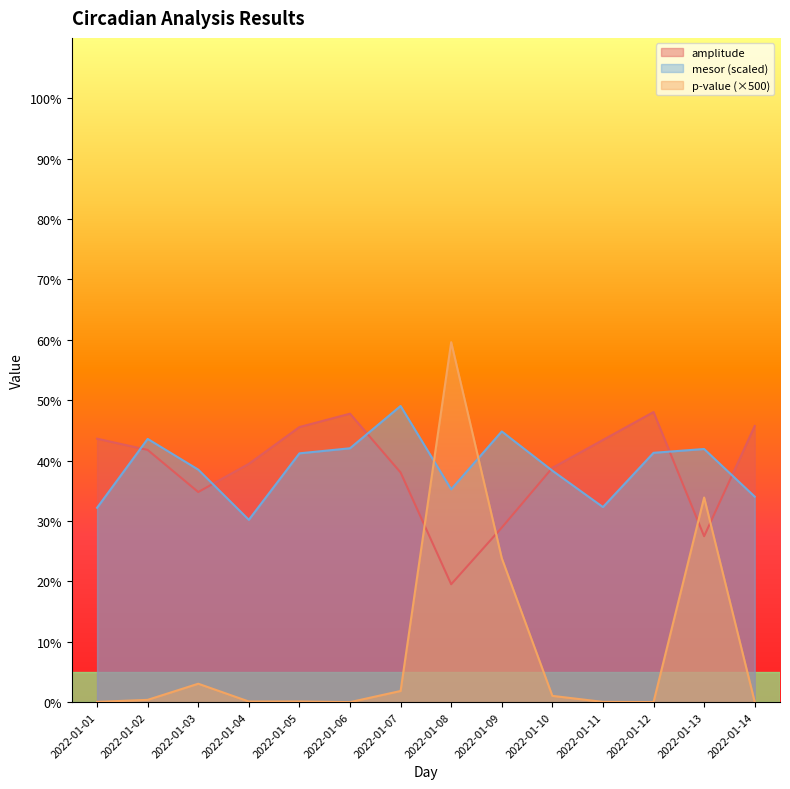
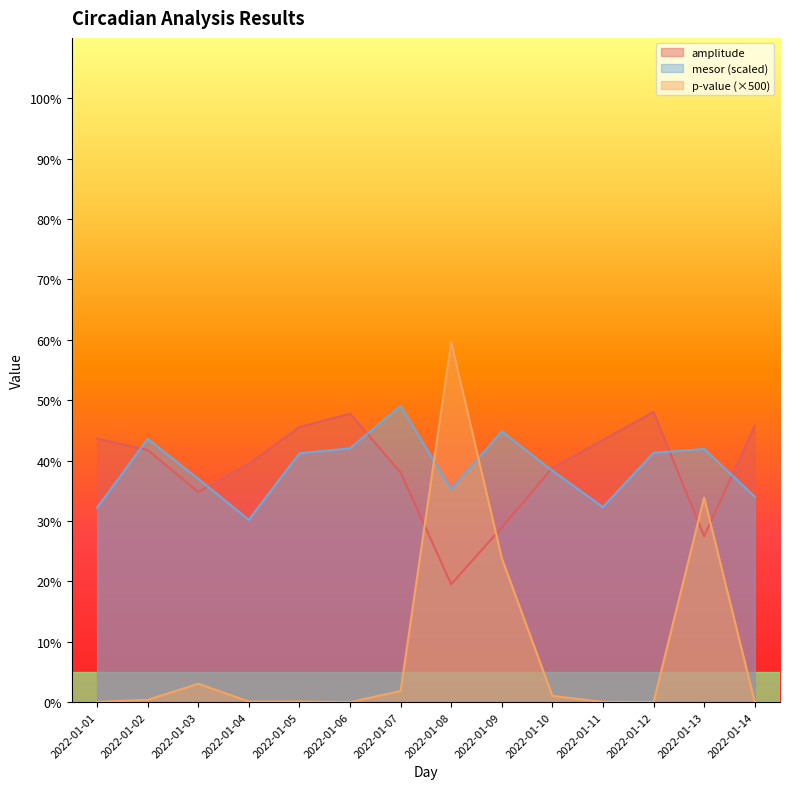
mesor (scaled), 2022-01-03: 39% -> 37%
